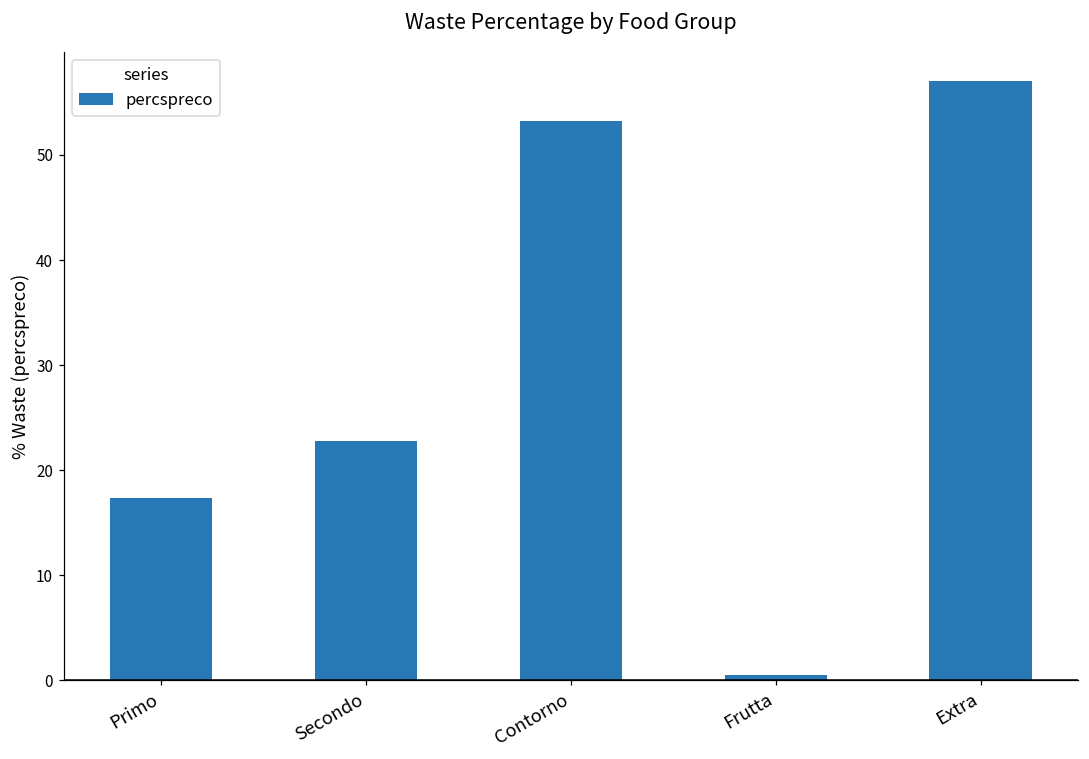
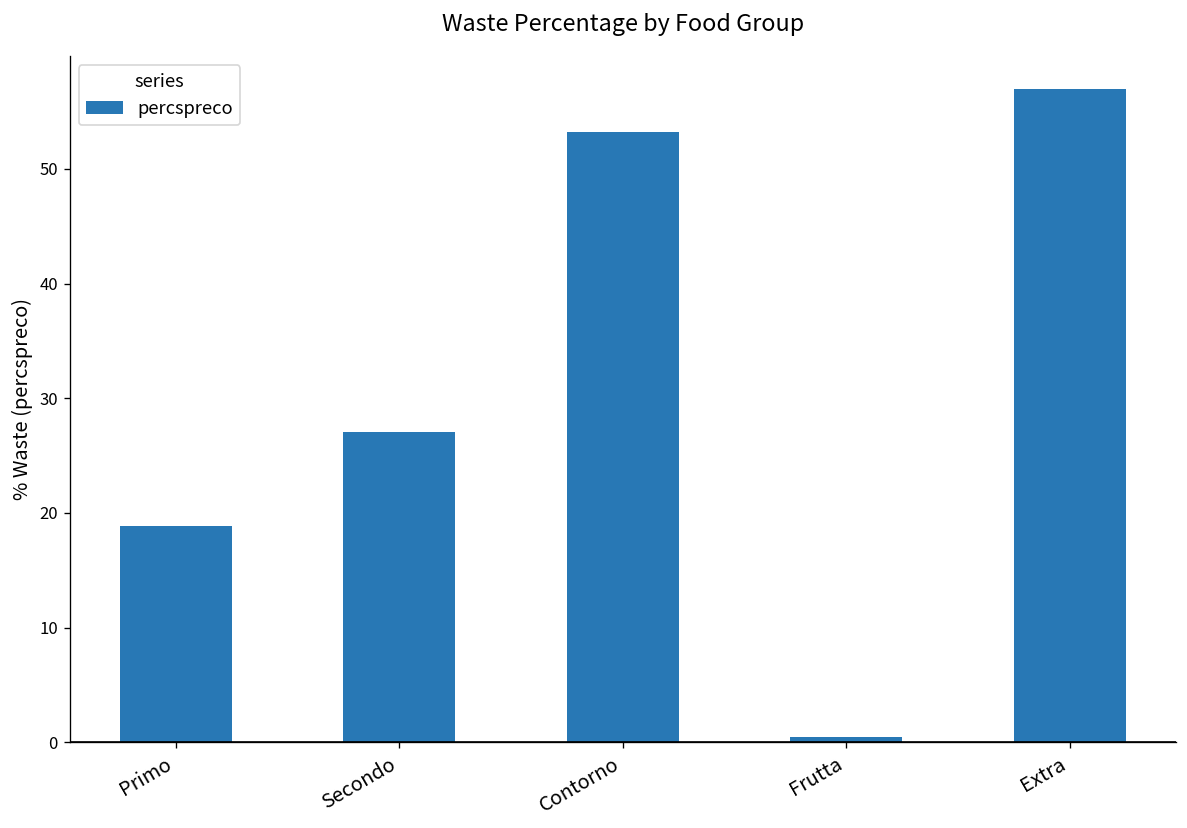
Primo: 17 -> 19
Secondo: 23 -> 27
